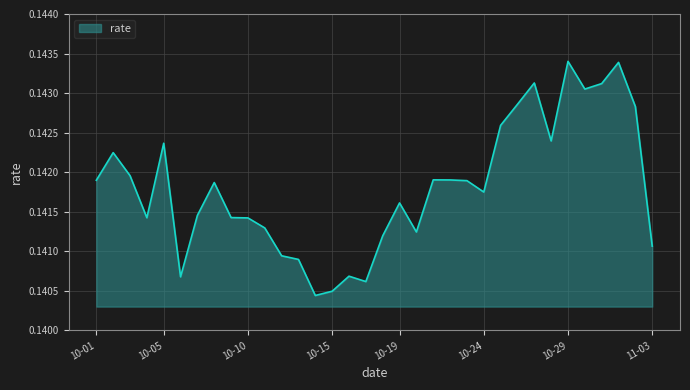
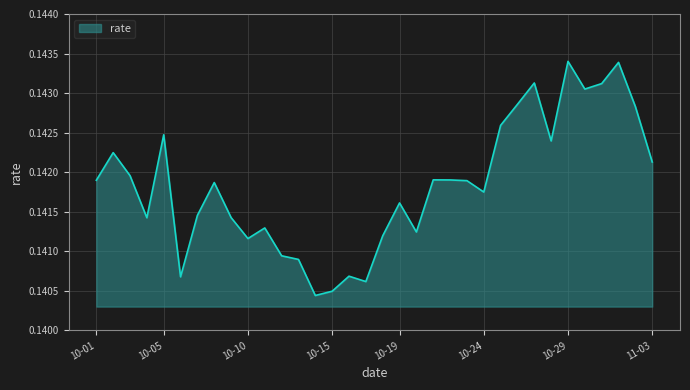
10-05: 0.1424 -> 0.1425
10-10: 0.1414 -> 0.1412
11-03: 0.1411 -> 0.1421
